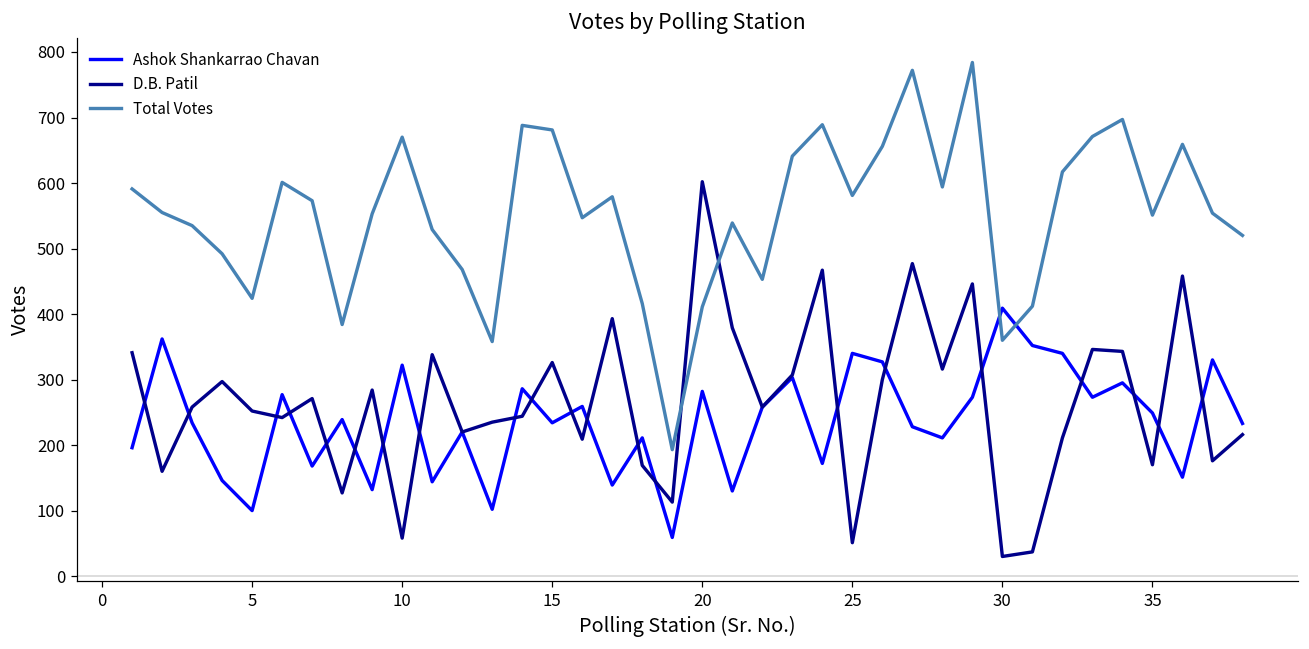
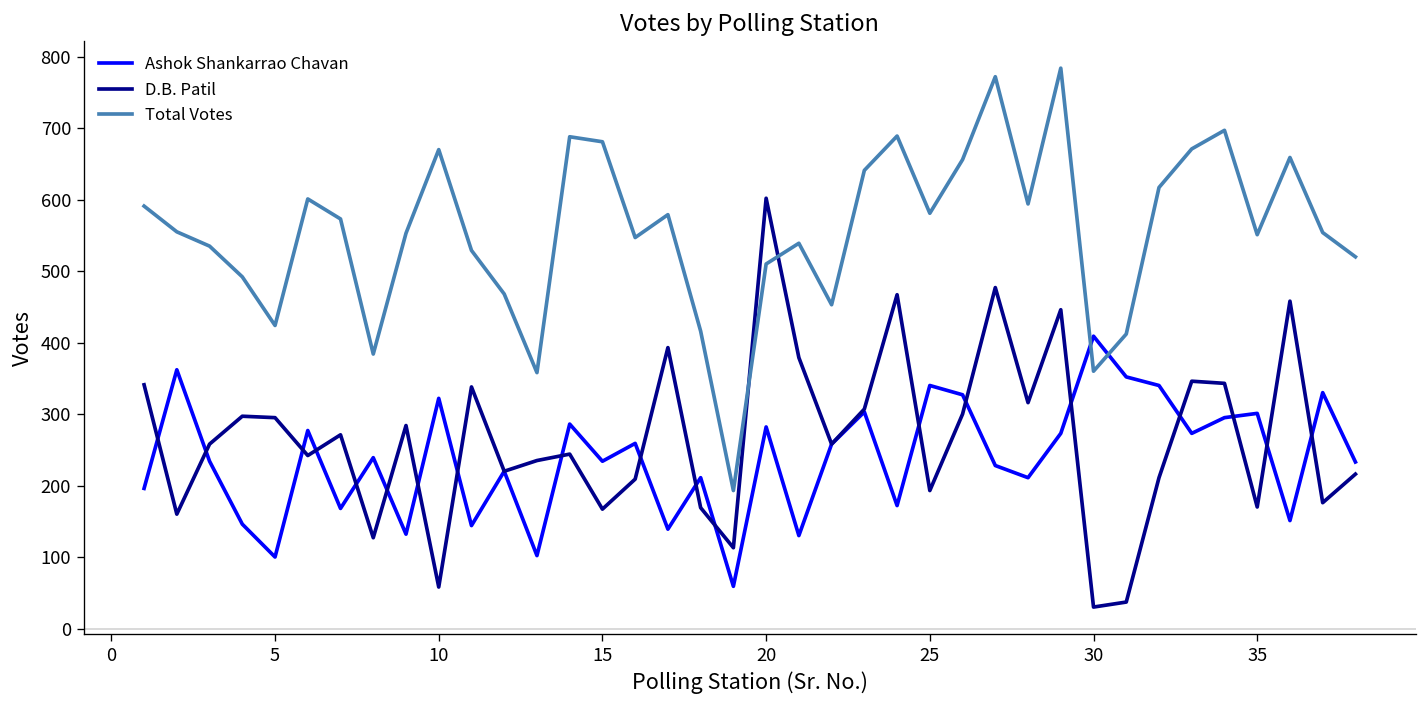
D.B. Patil, 5: 250 -> 300
D.B. Patil, 15: 330 -> 170
Total Votes, 20: 410 -> 510
D.B. Patil, 25: 50 -> 190
Ashok Shankarrao Chavan, 35: 250 -> 300
